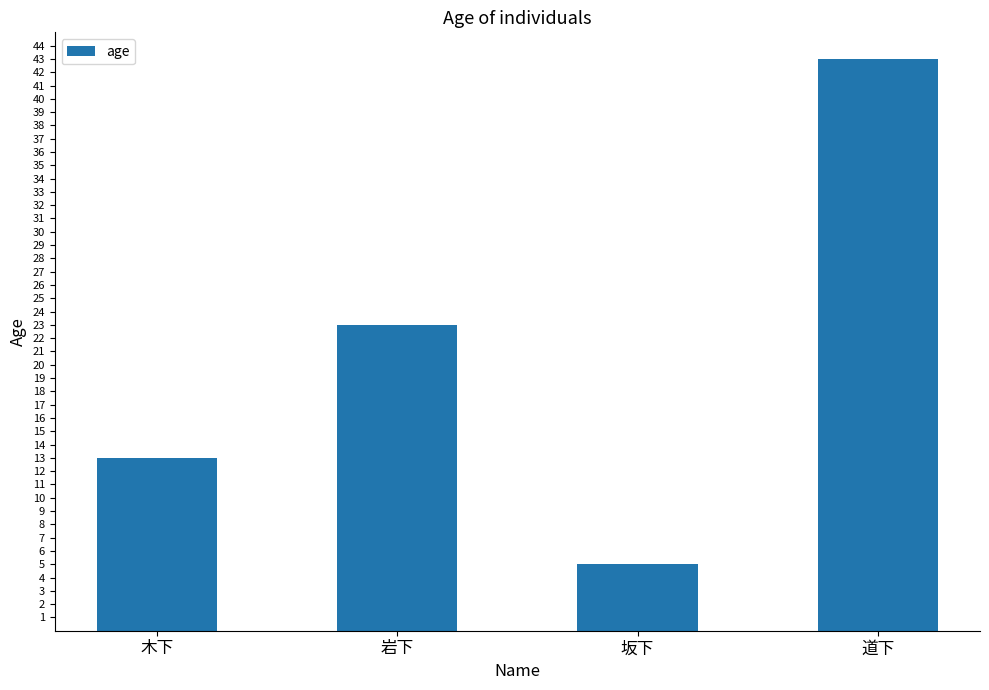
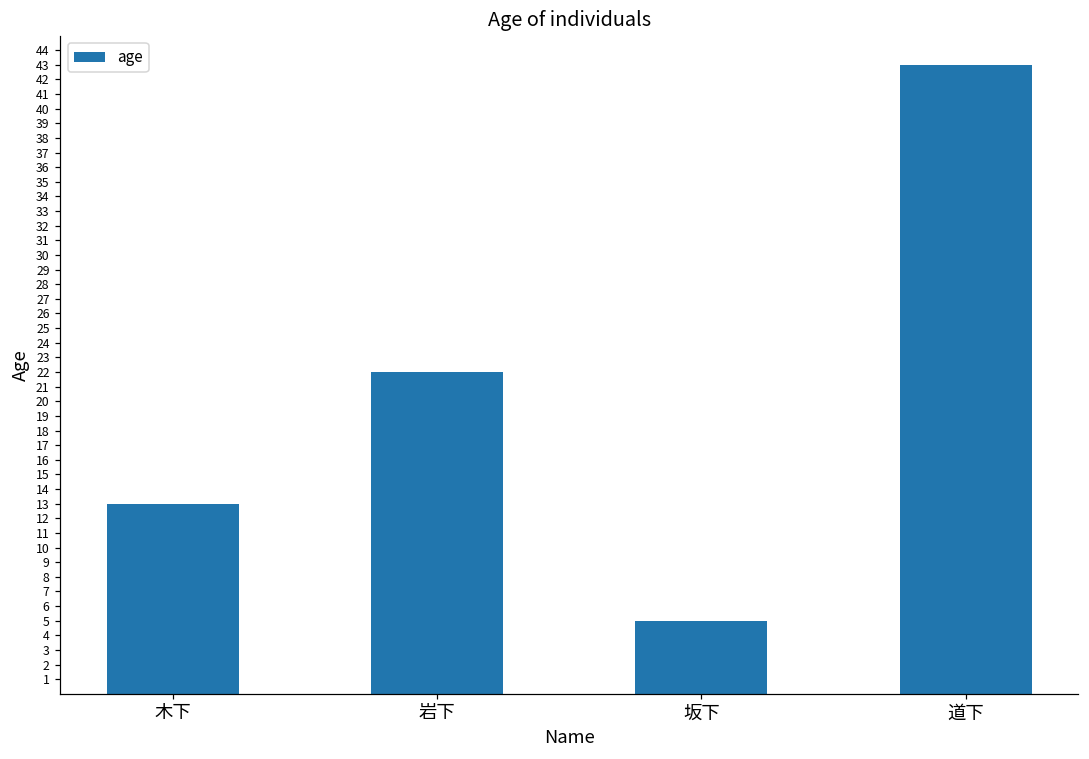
岩下: 23 -> 22
